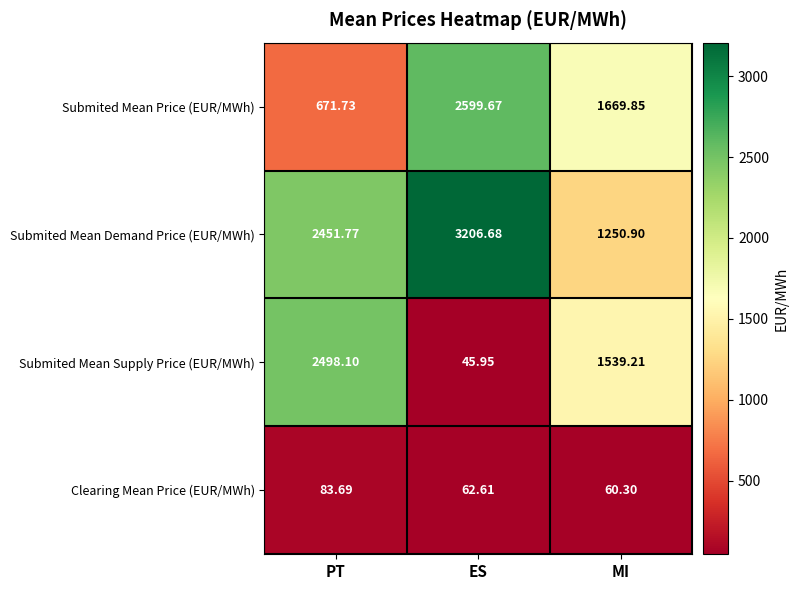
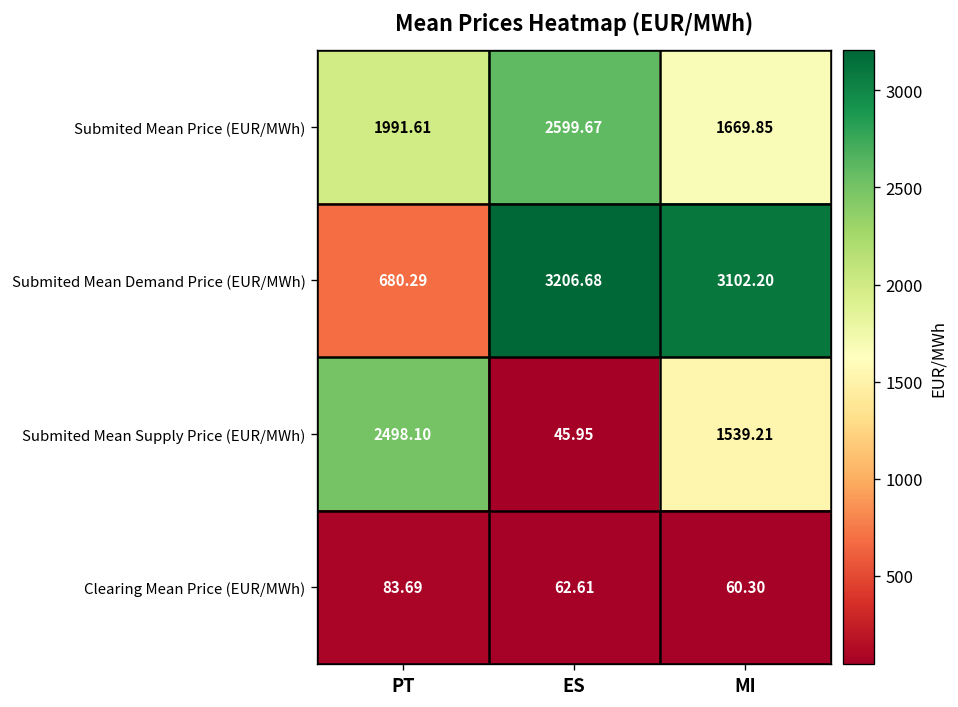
Submited Mean Price (EUR/MWh), PT: 671.73 -> 1991.61
Submited Mean Demand Price (EUR/MWh), PT: 2451.77 -> 680.29
Submited Mean Demand Price (EUR/MWh), MI: 1250.90 -> 3102.20
